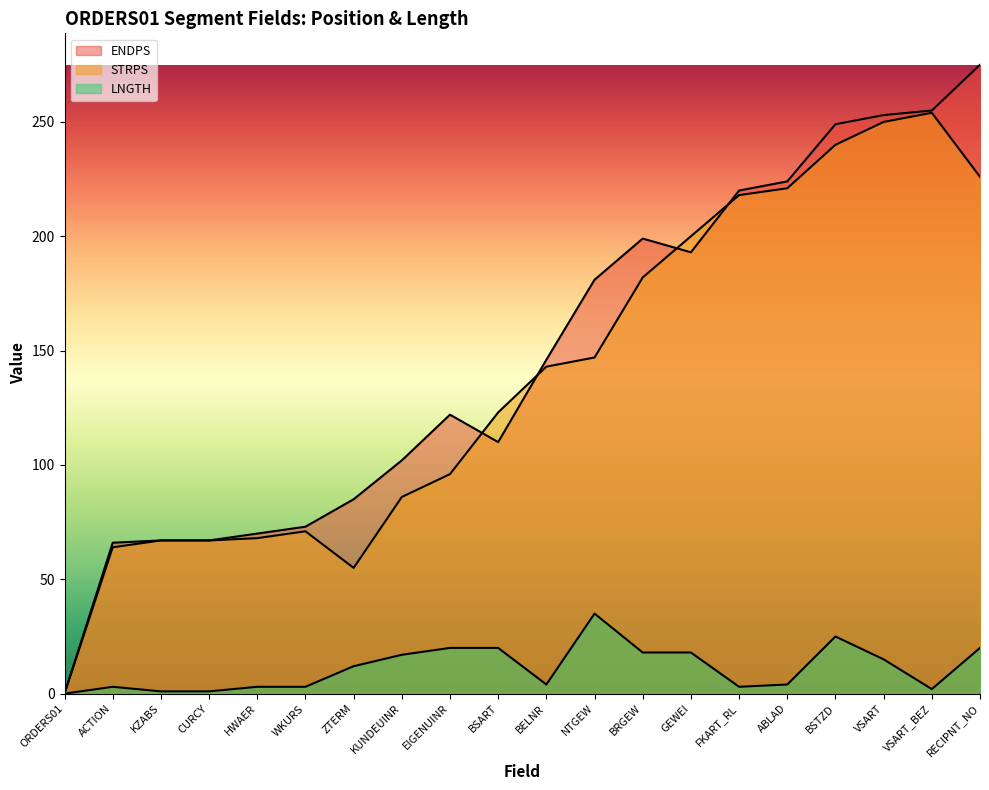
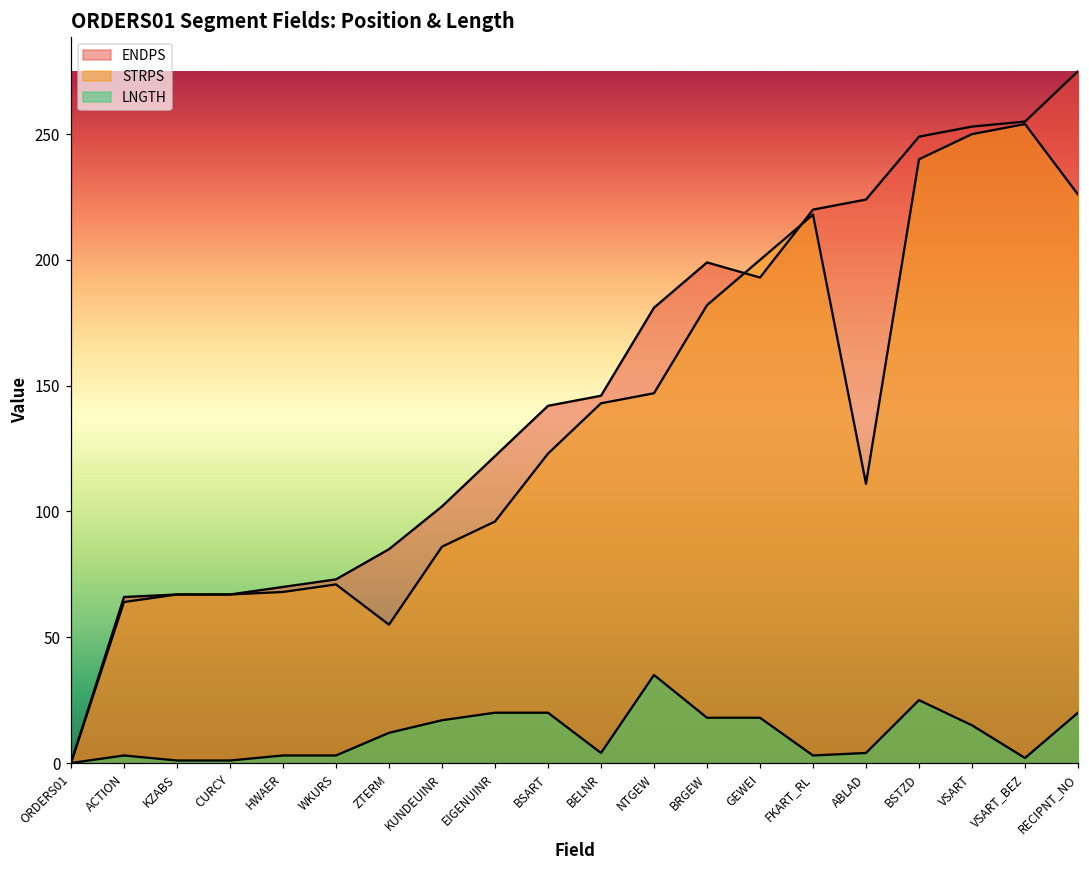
ENDPS, BSART: 110 -> 142
STRPS, ABLAD: 221 -> 111
